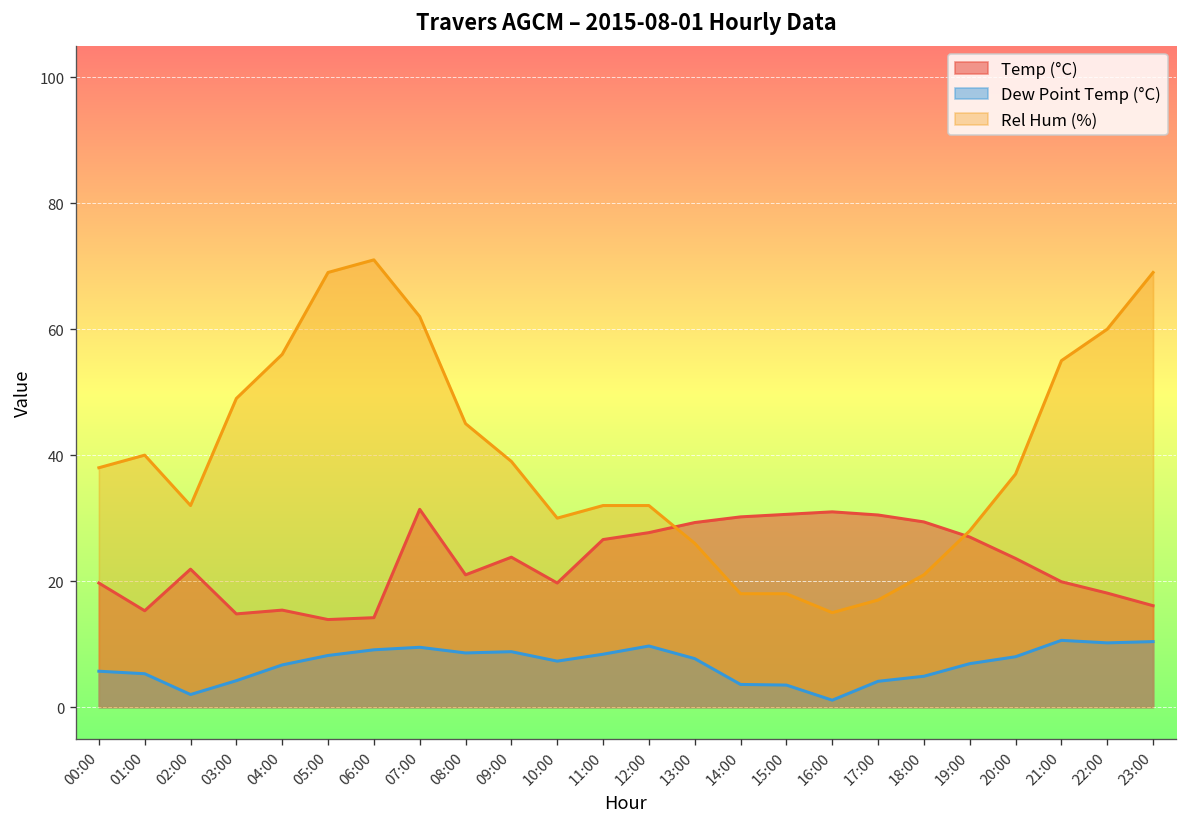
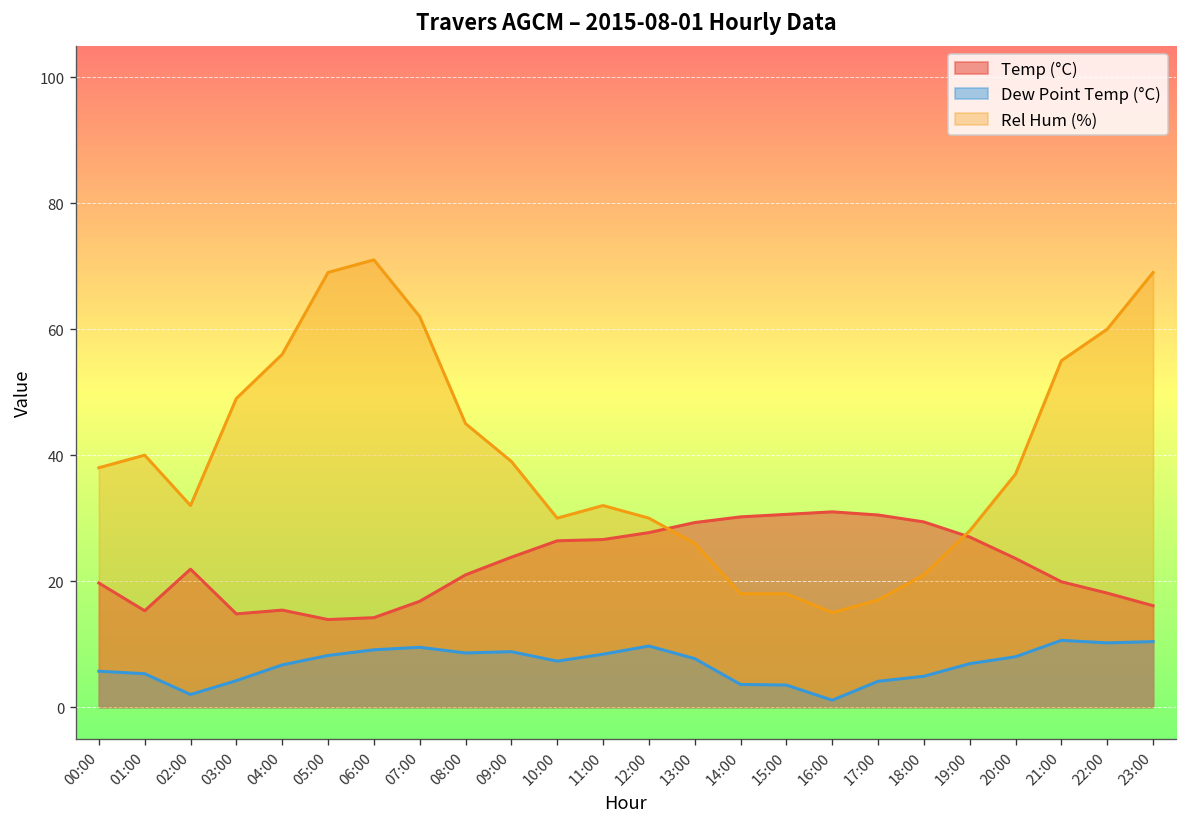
Temp (°C), 07:00: 31 -> 17
Temp (°C), 10:00: 20 -> 26
Rel Hum (%), 12:00: 32 -> 30
